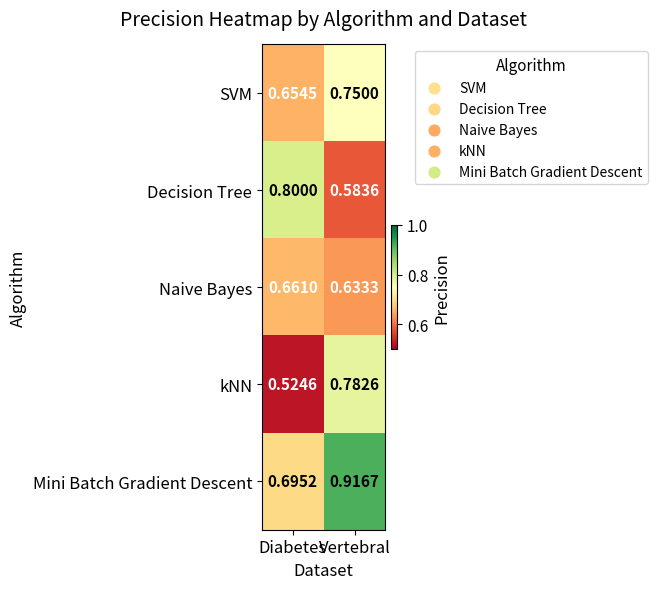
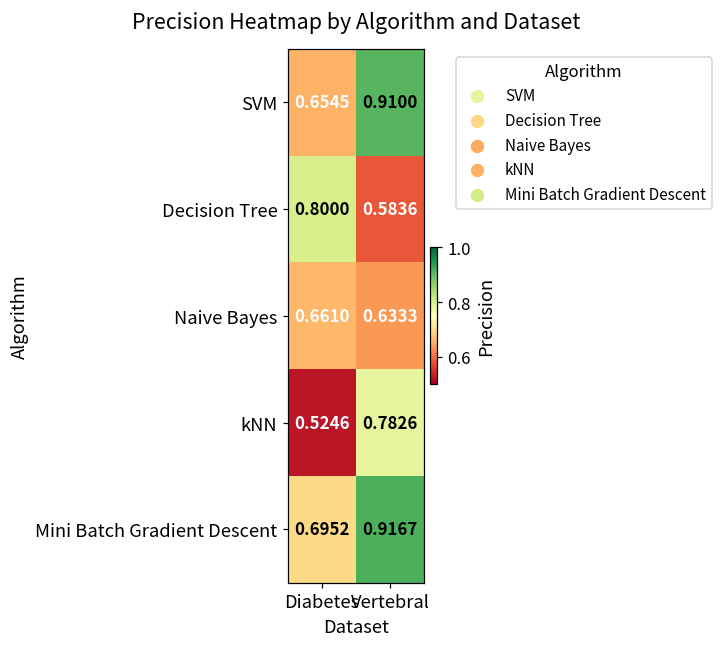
SVM, Vertebral: 0.7500 -> 0.9100
